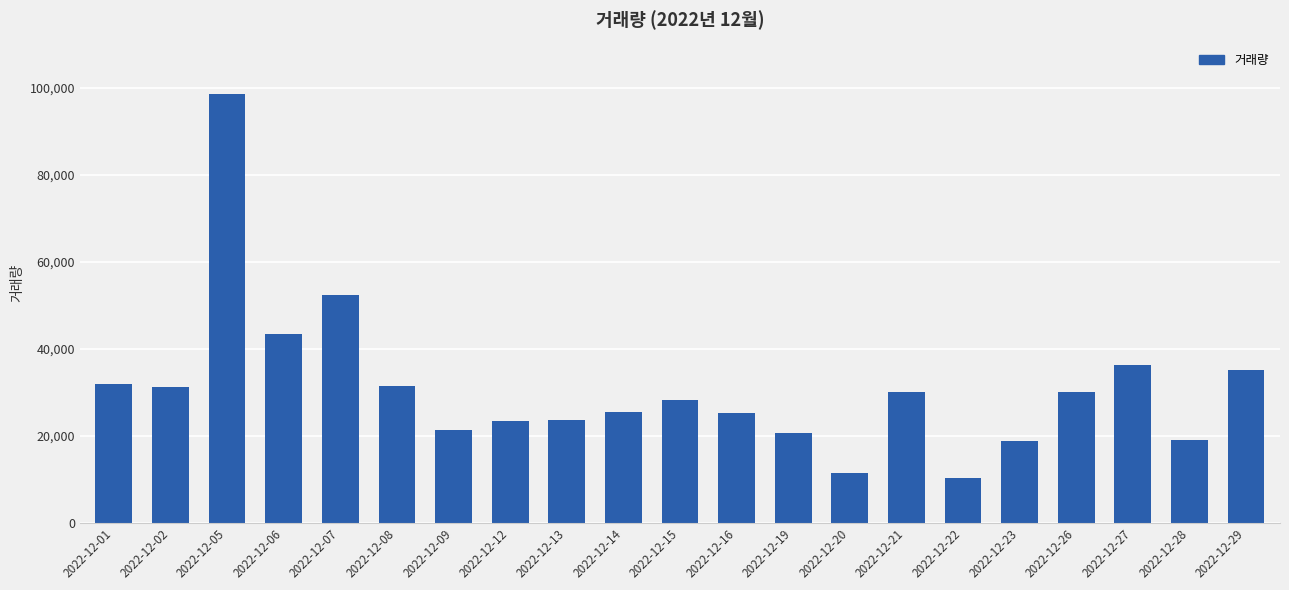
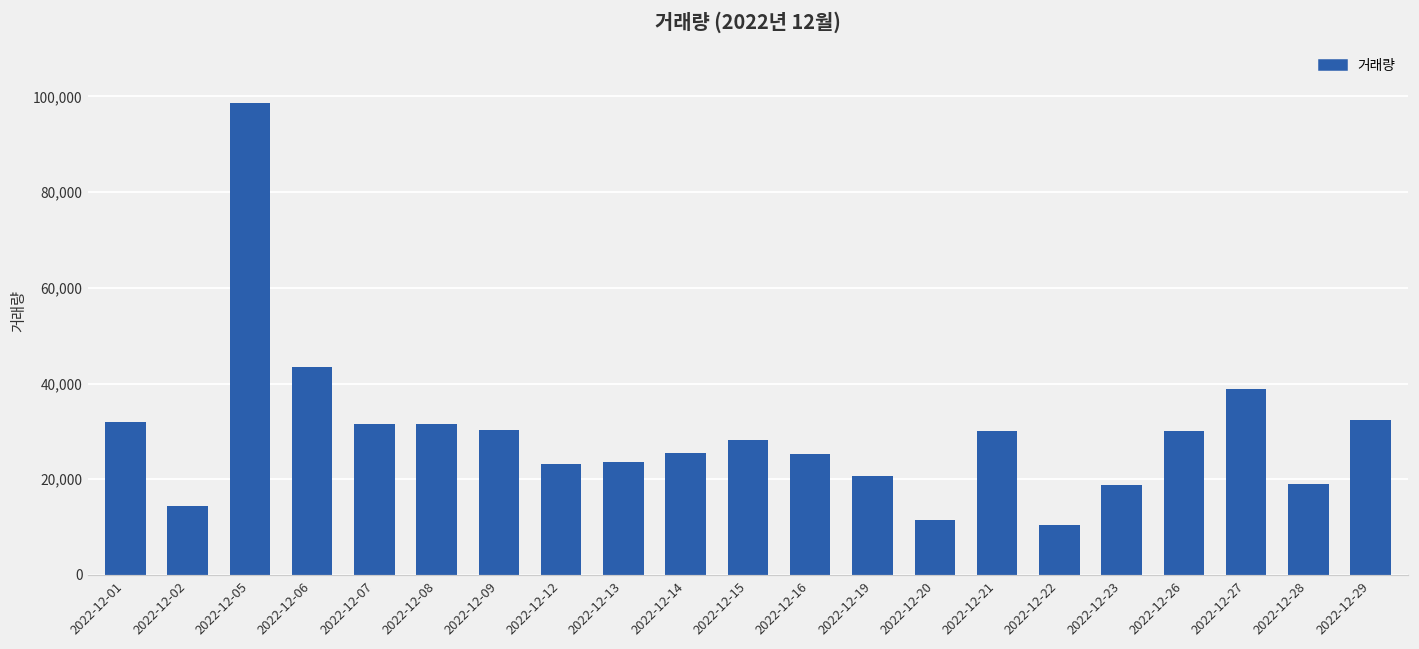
2022-12-02: 31,000 -> 14,000
2022-12-07: 52,000 -> 31,000
2022-12-09: 21,000 -> 30,000
2022-12-27: 36,000 -> 39,000
2022-12-29: 35,000 -> 32,000
